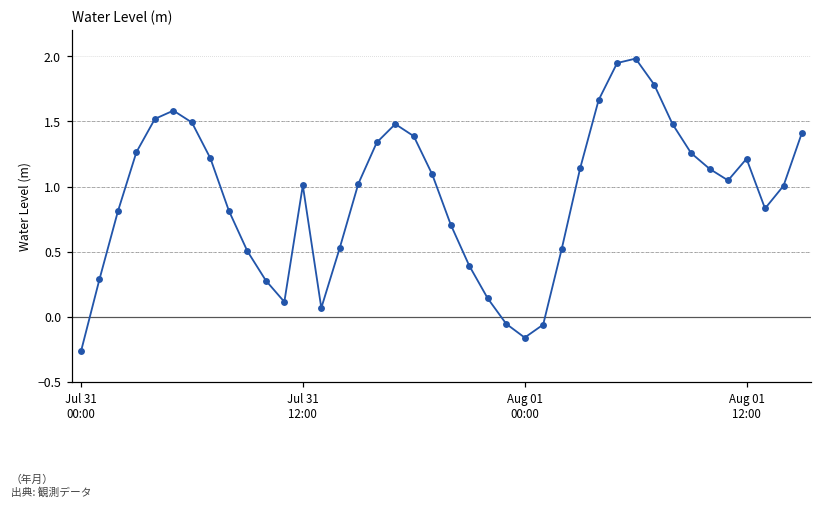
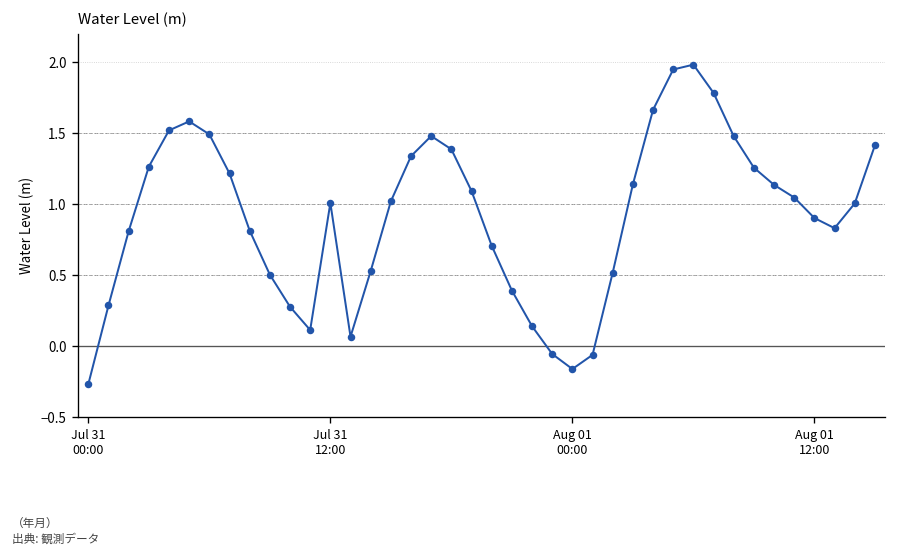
Aug 01 12:00: 1.21 -> 0.90
